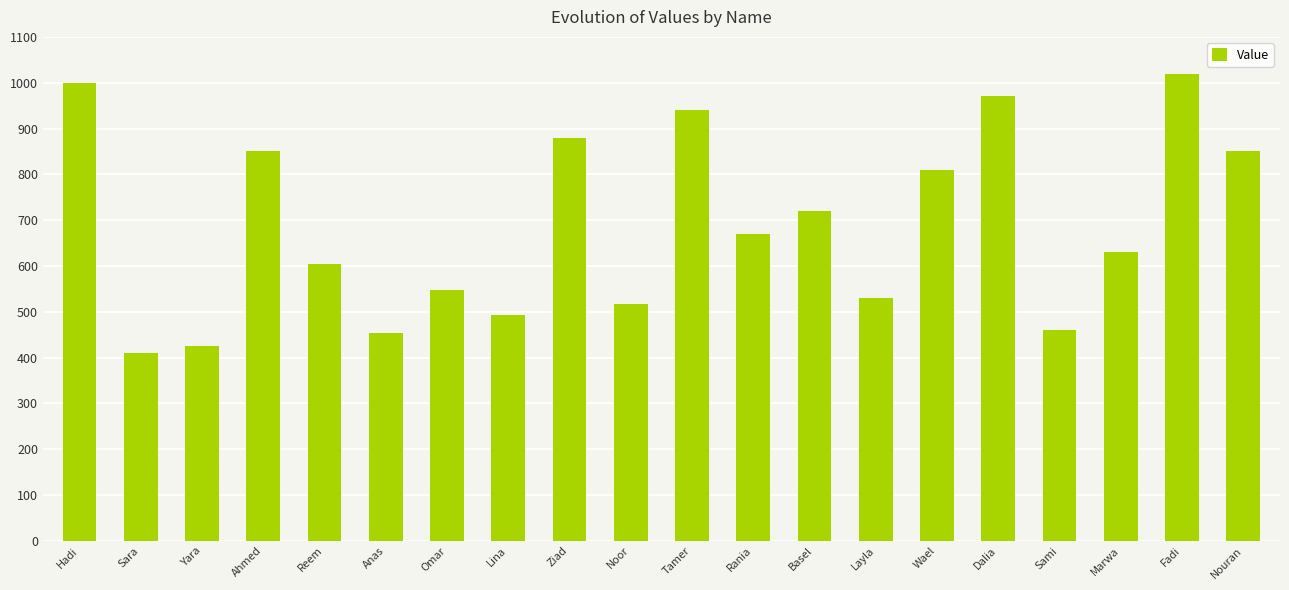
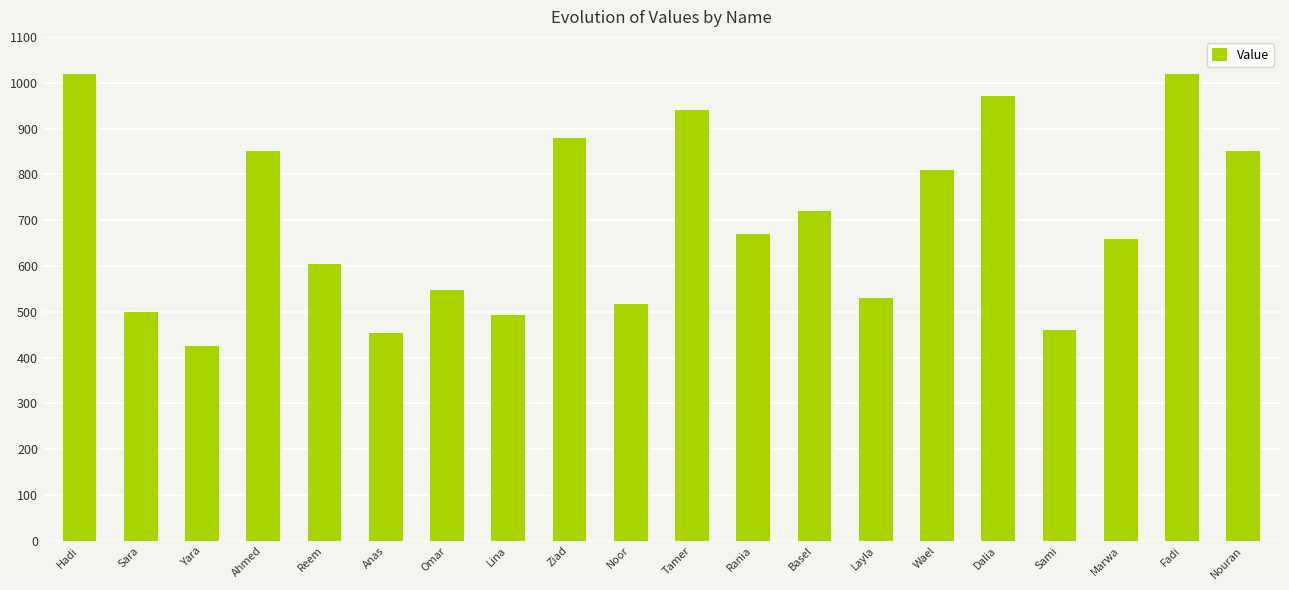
Hadi: 1000 -> 1020
Sara: 410 -> 500
Marwa: 630 -> 660
